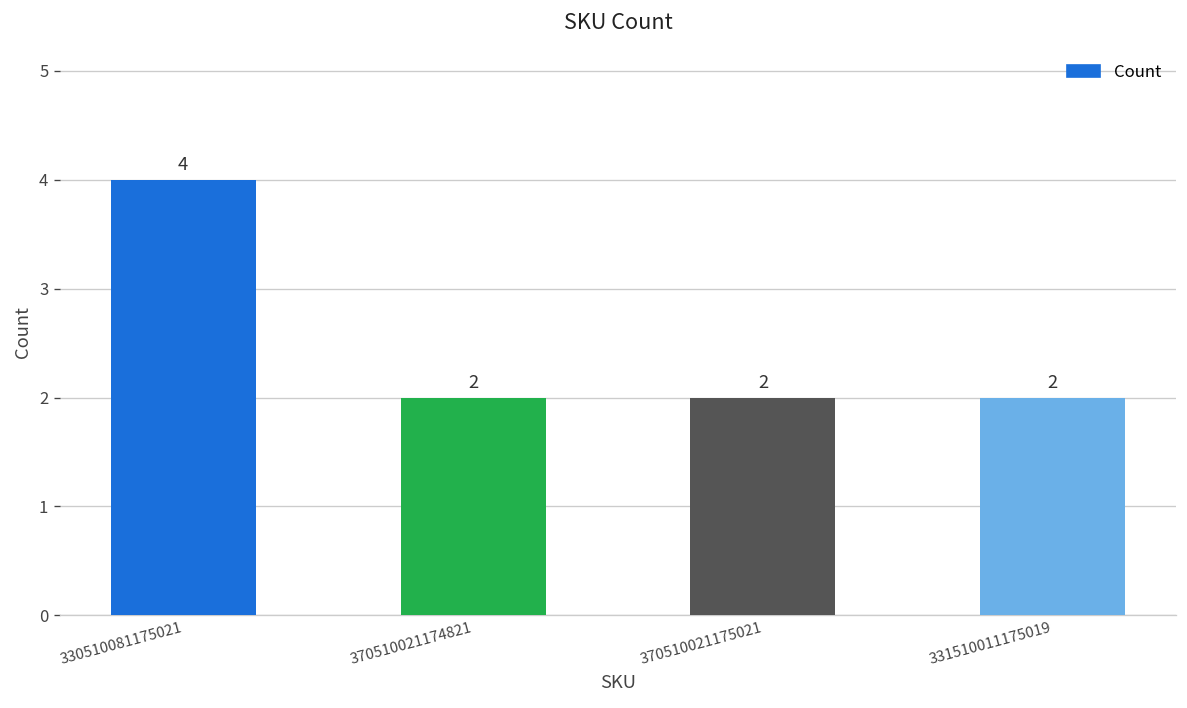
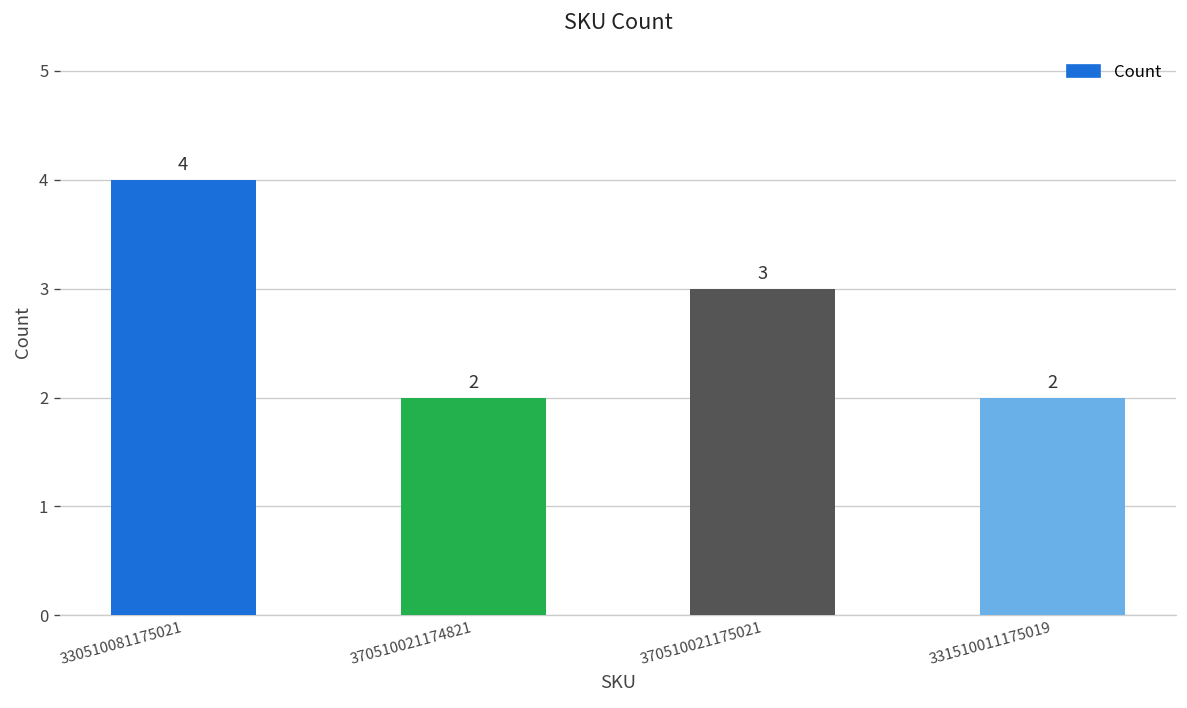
370510021175021: 2 -> 3
